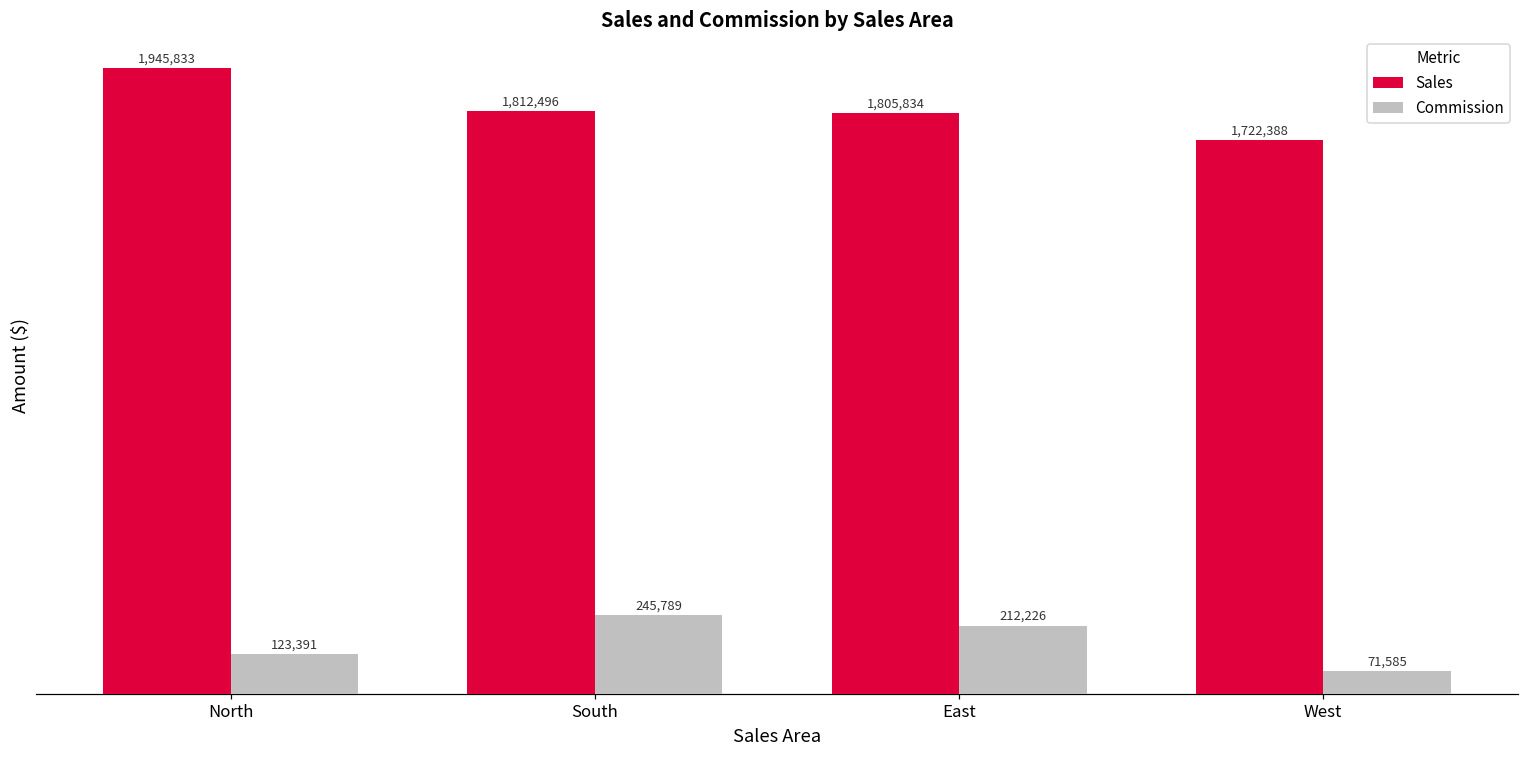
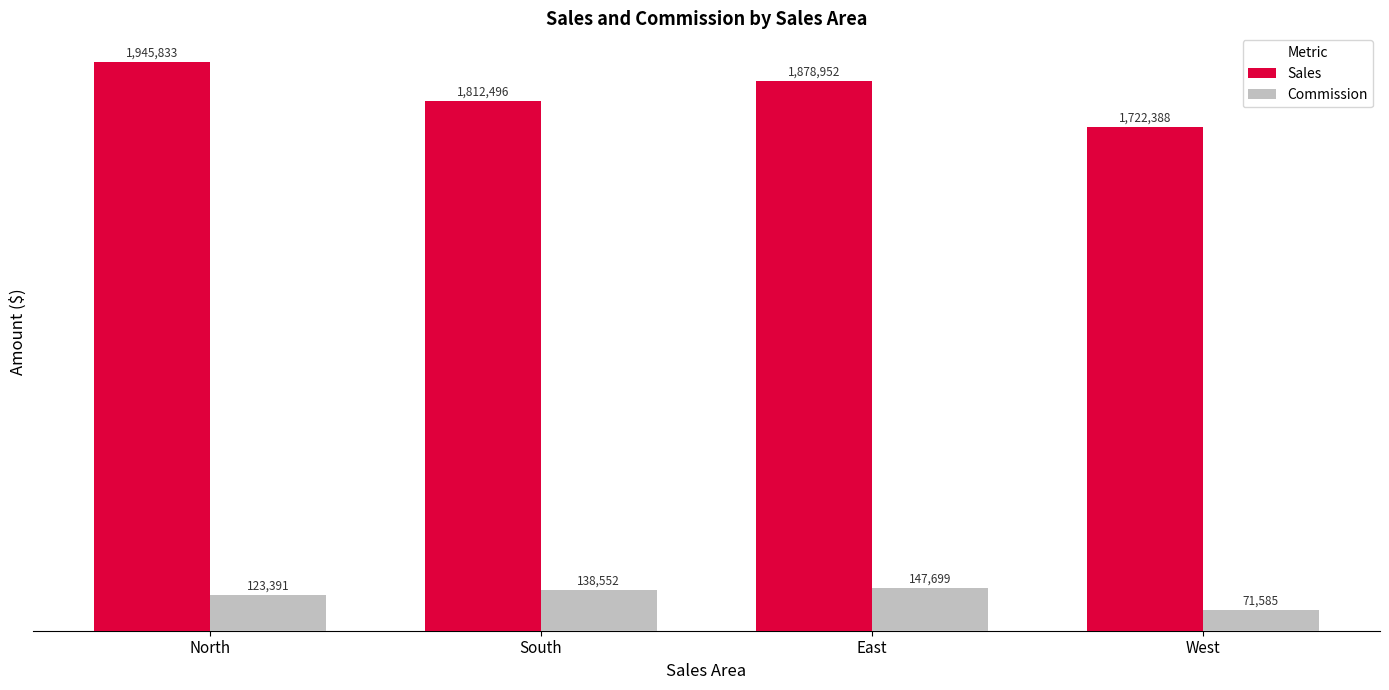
Commission, South: 245,789 -> 138,552
Sales, East: 1,805,834 -> 1,878,952
Commission, East: 212,226 -> 147,699
